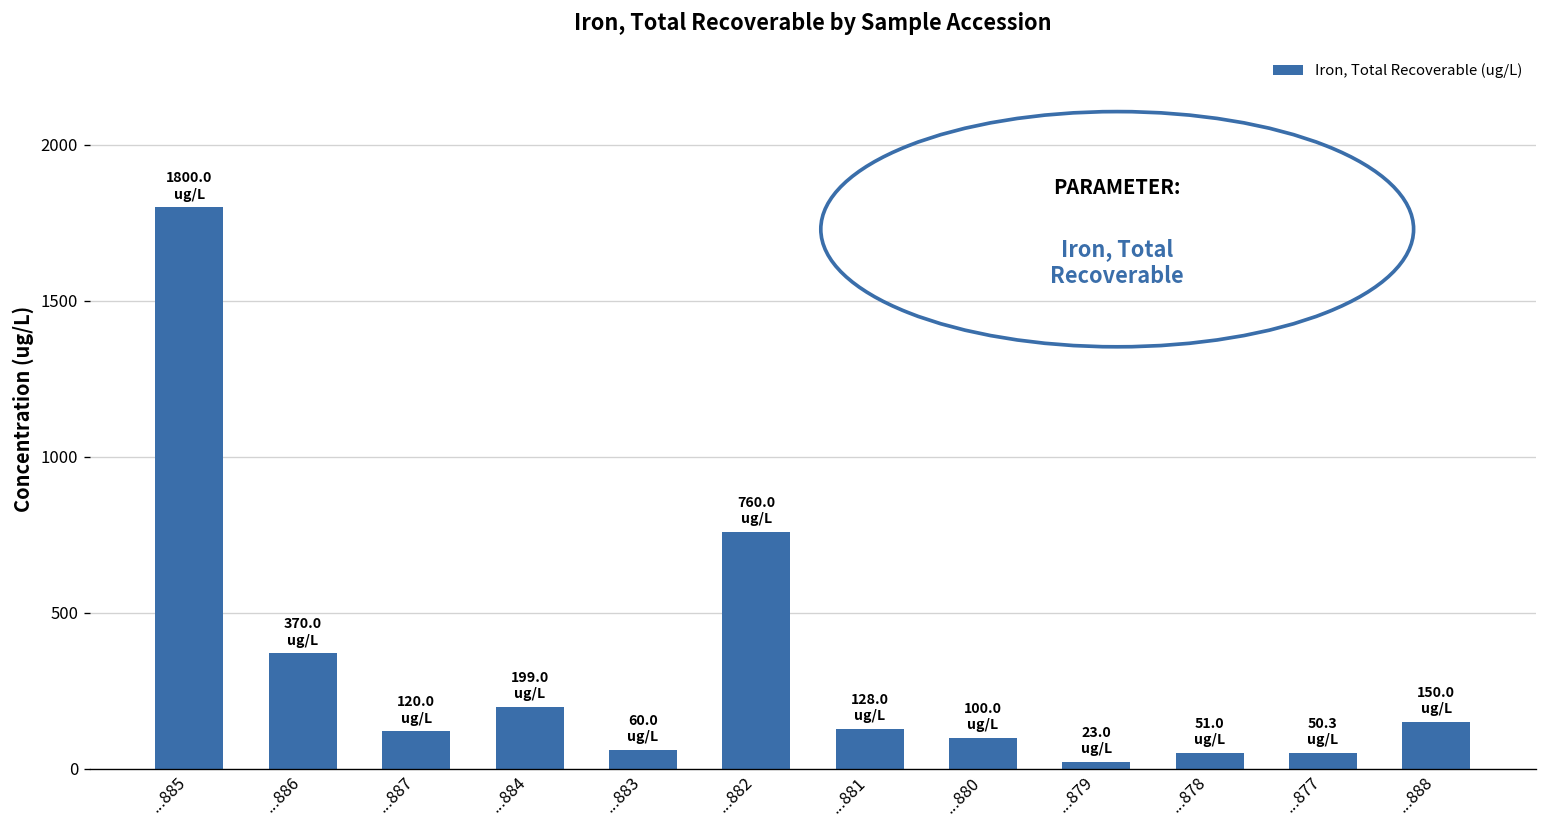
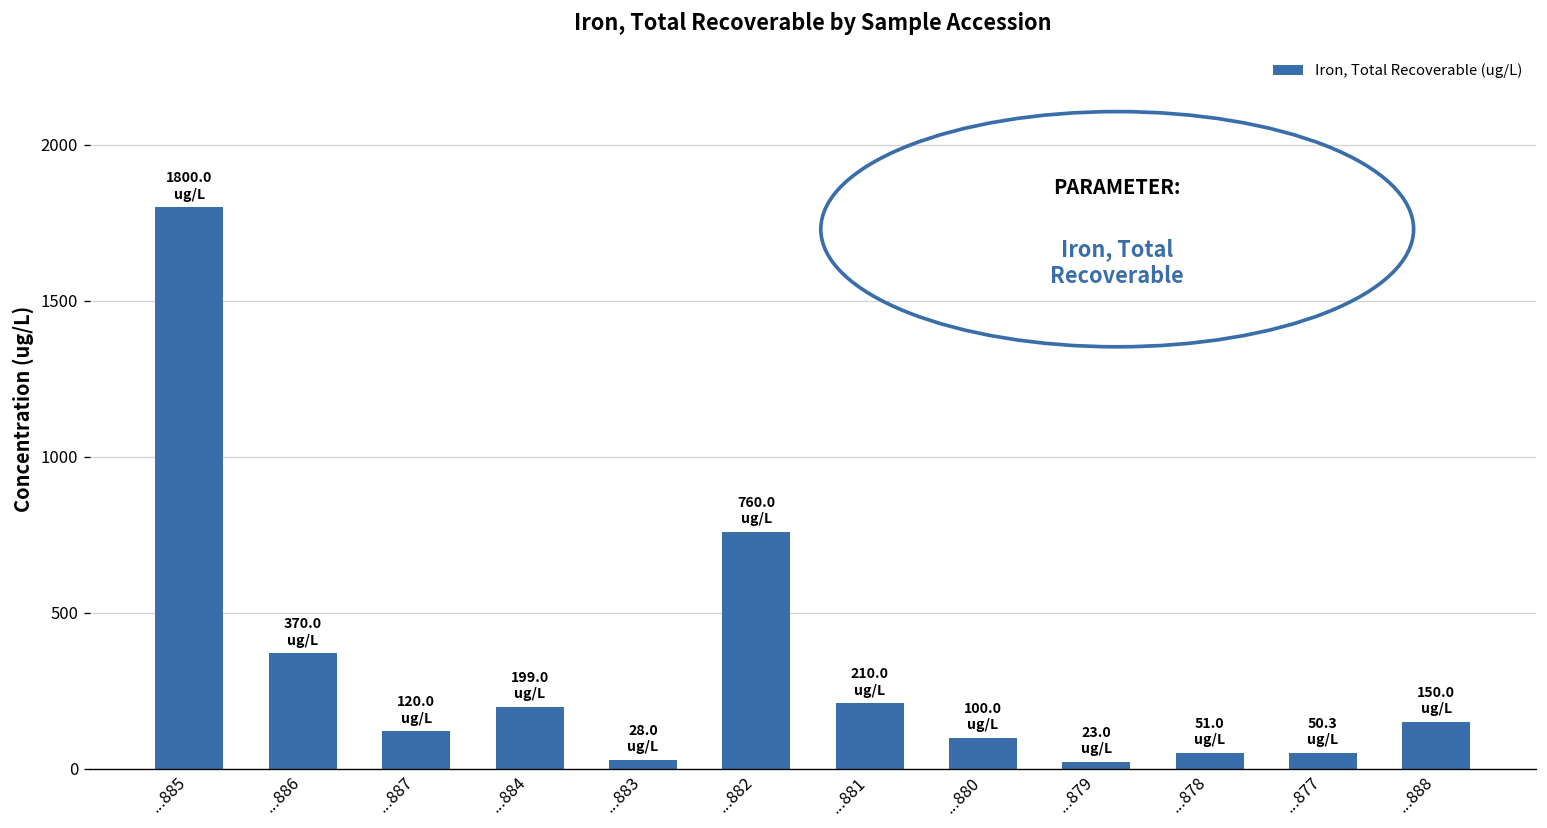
...883: 60.0 -> 28.0
...881: 128.0 -> 210.0
